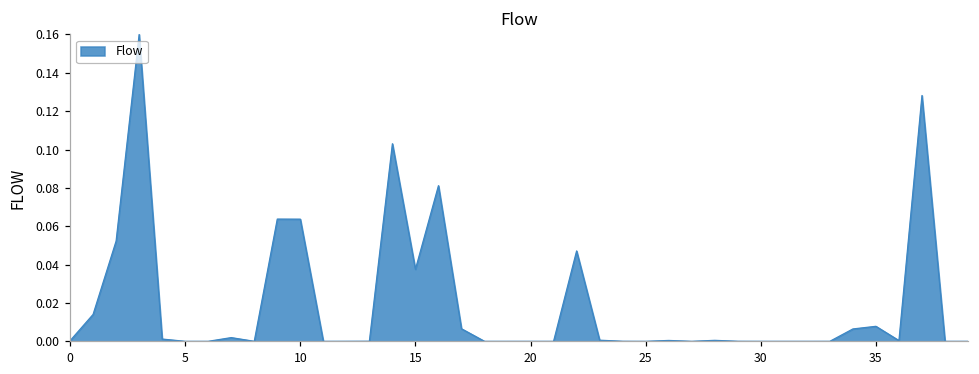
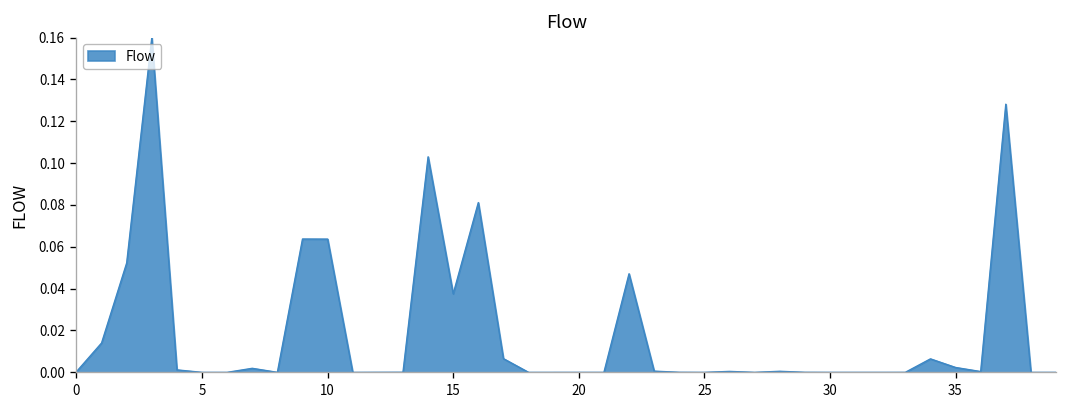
35: 0.008 -> 0.002
